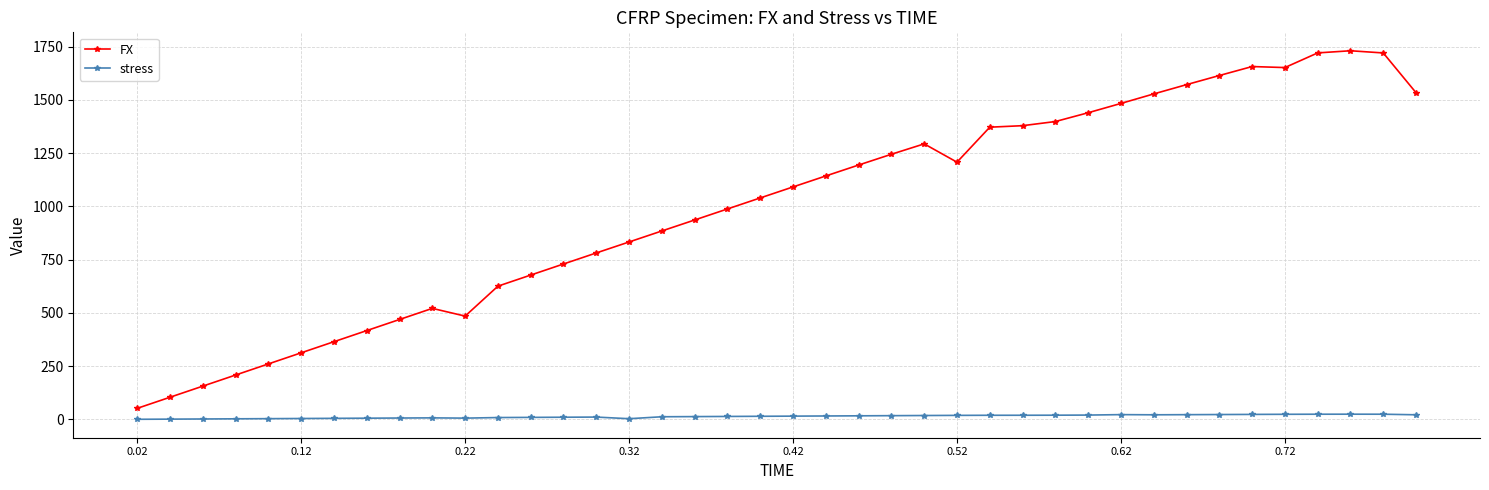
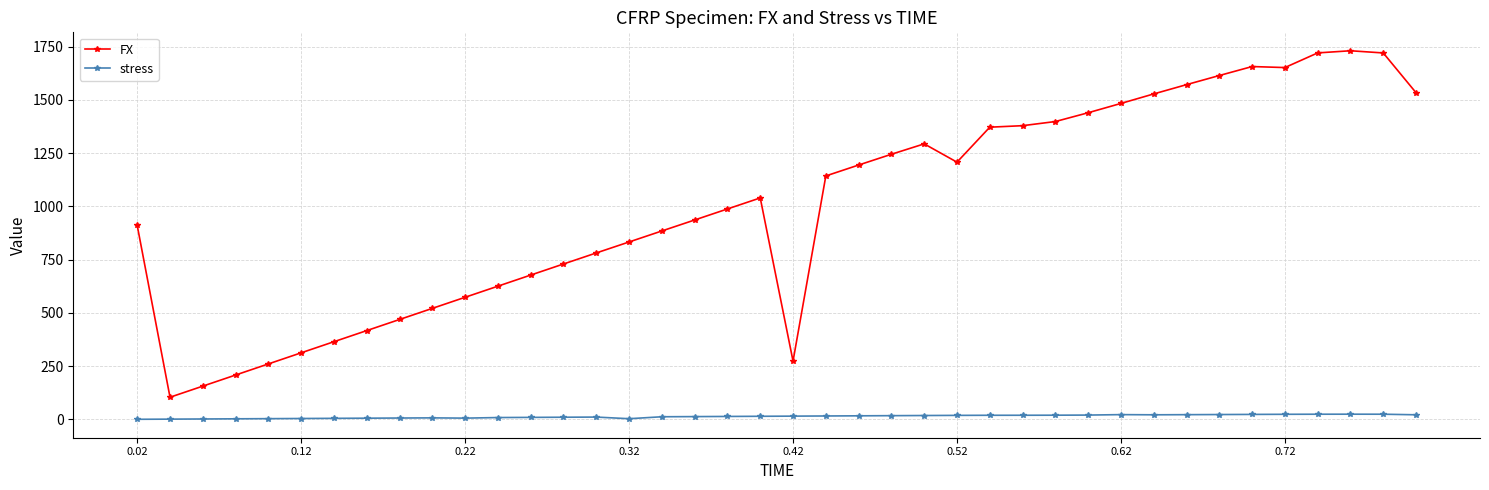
FX, 0.02: 50 -> 910
FX, 0.22: 490 -> 570
FX, 0.42: 1090 -> 270
